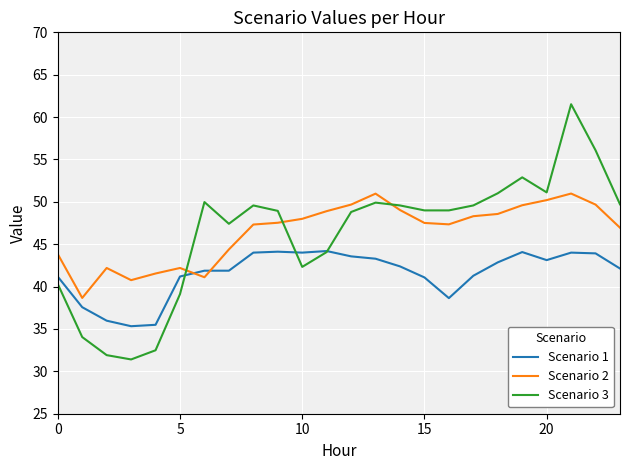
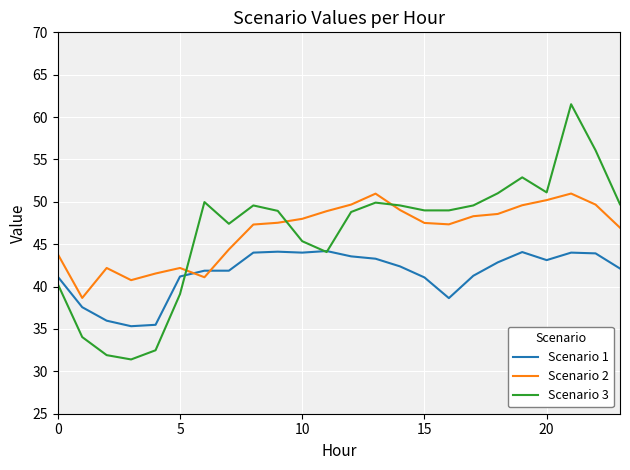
Scenario 3, 10: 42 -> 45
